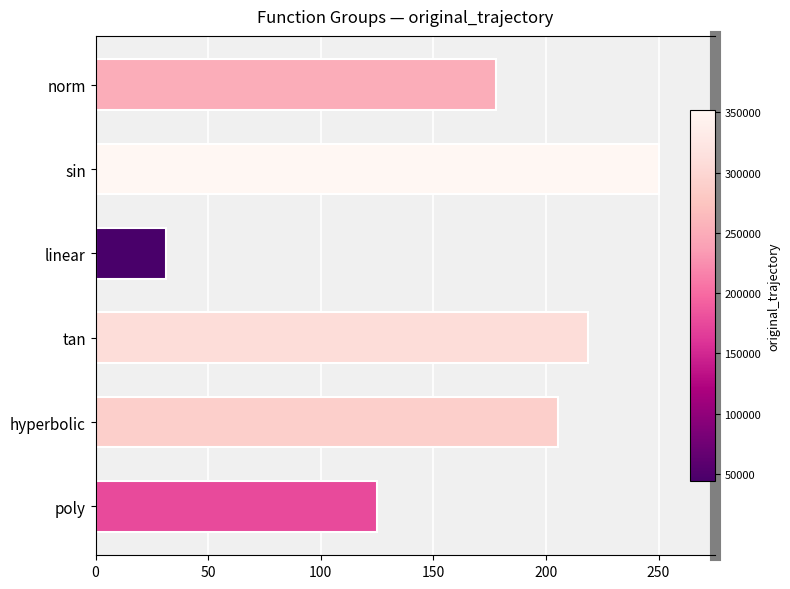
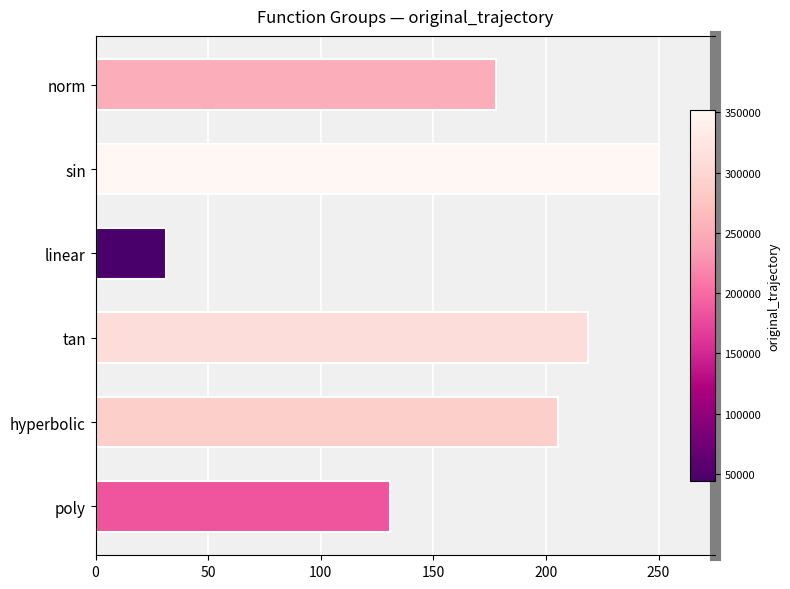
poly: 125 -> 131
